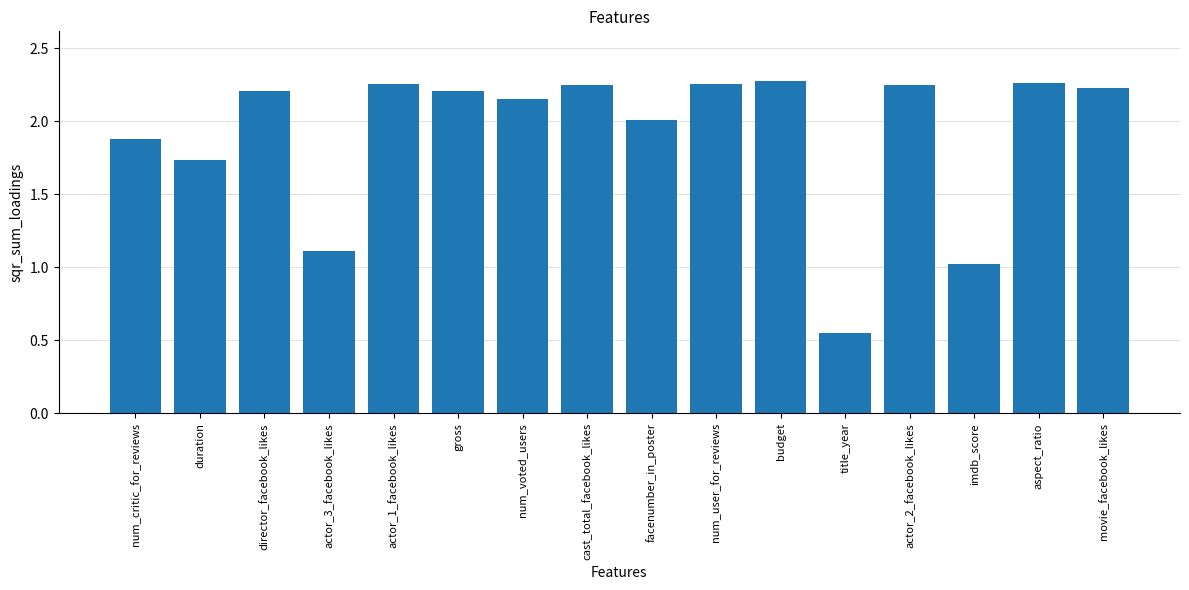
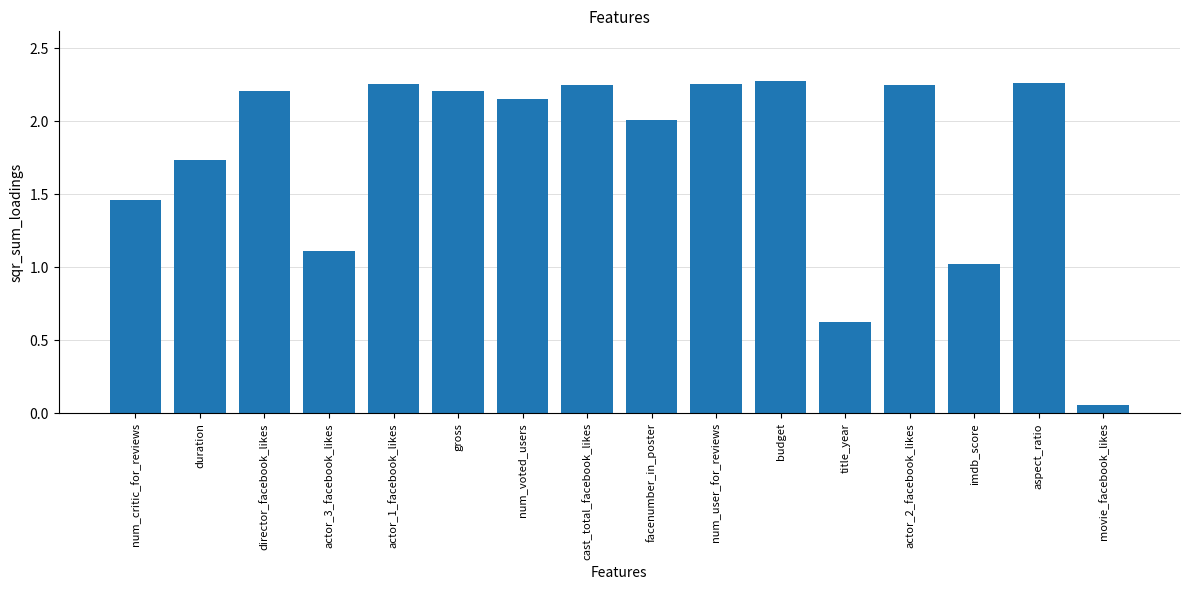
num_critic_for_reviews: 1.88 -> 1.46
title_year: 0.55 -> 0.63
movie_facebook_likes: 2.23 -> 0.06
